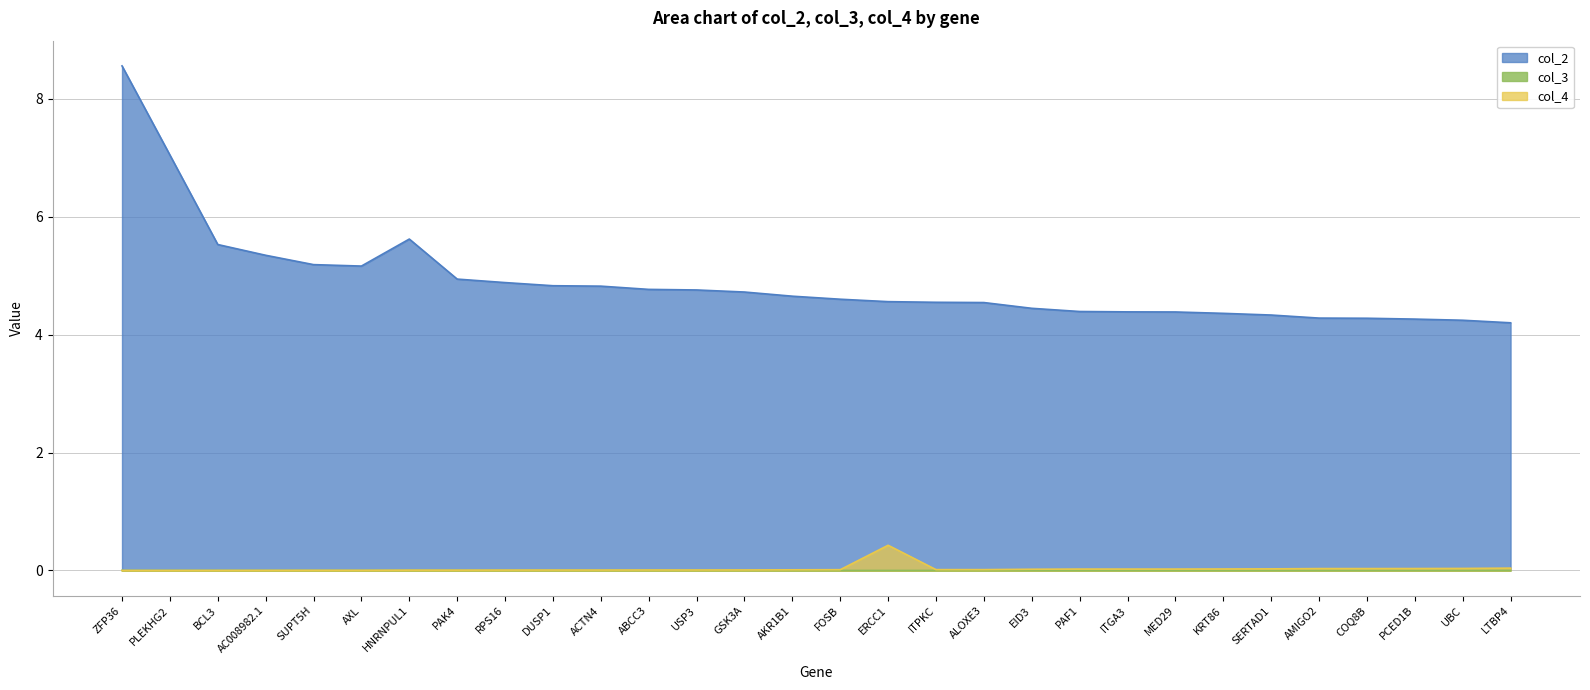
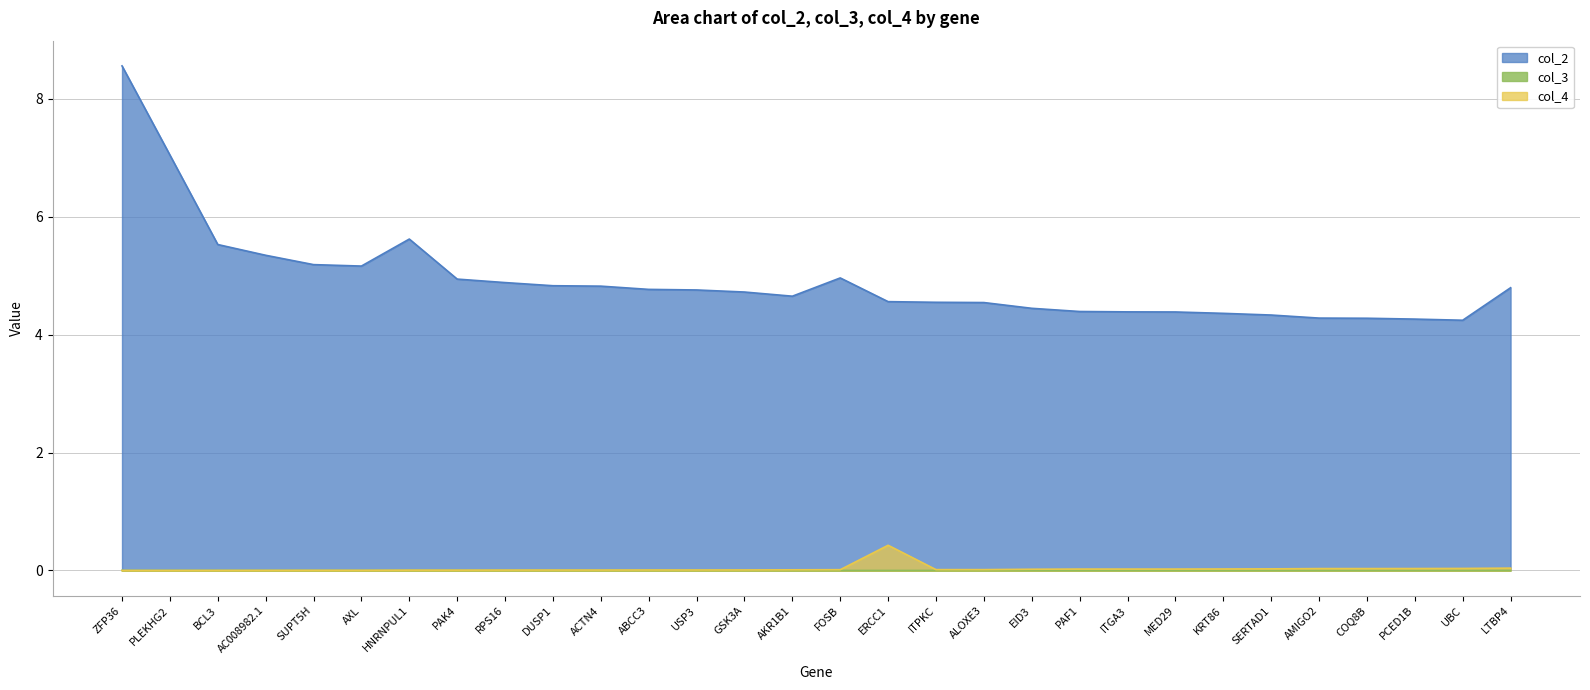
col_2, FOSB: 4.6 -> 5.0
col_2, LTBP4: 4.2 -> 4.8
